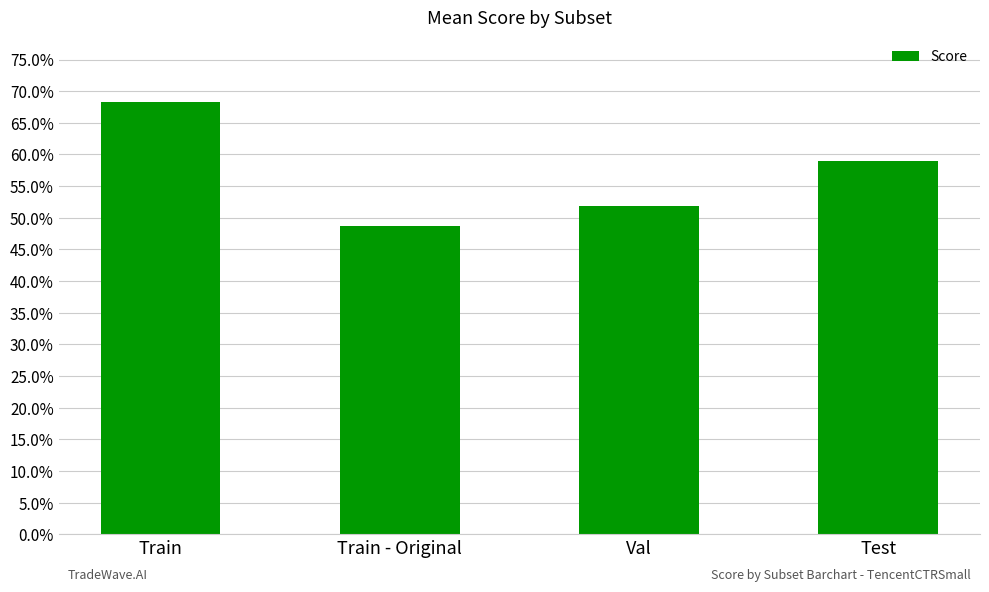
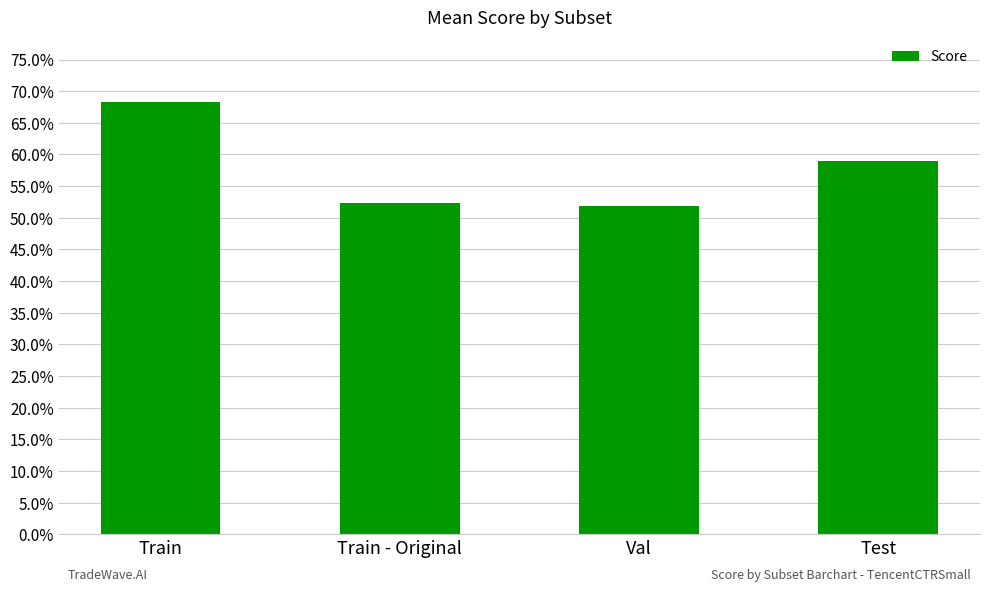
Train - Original: 49% -> 52%
